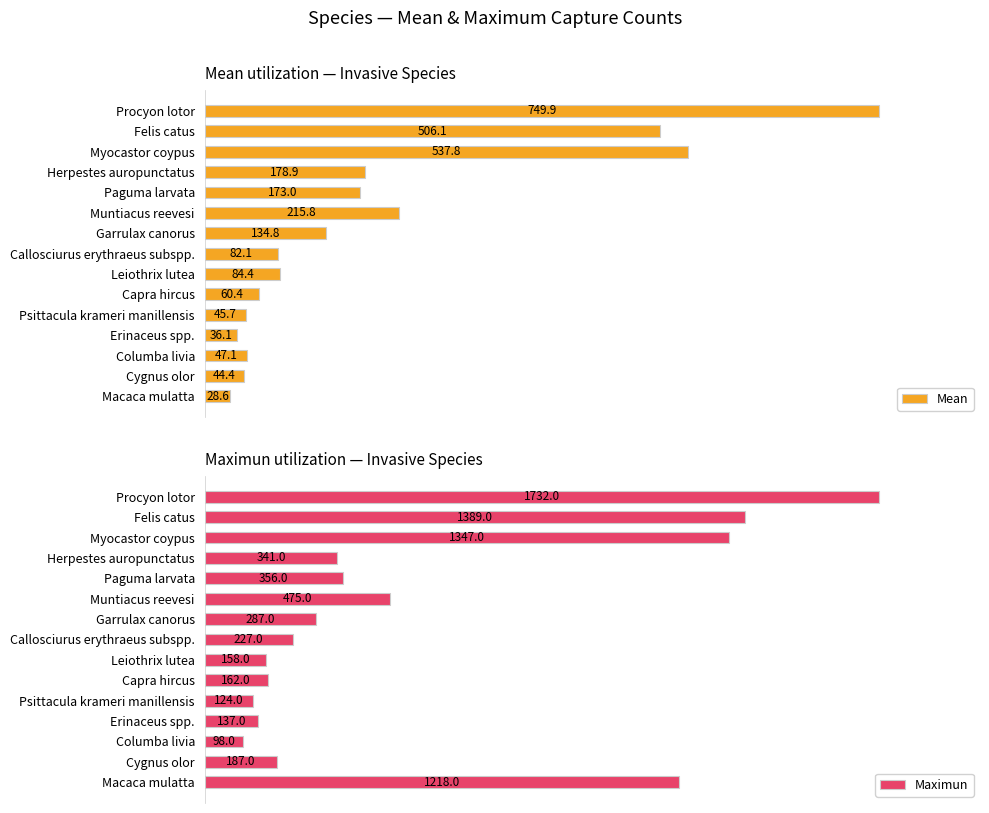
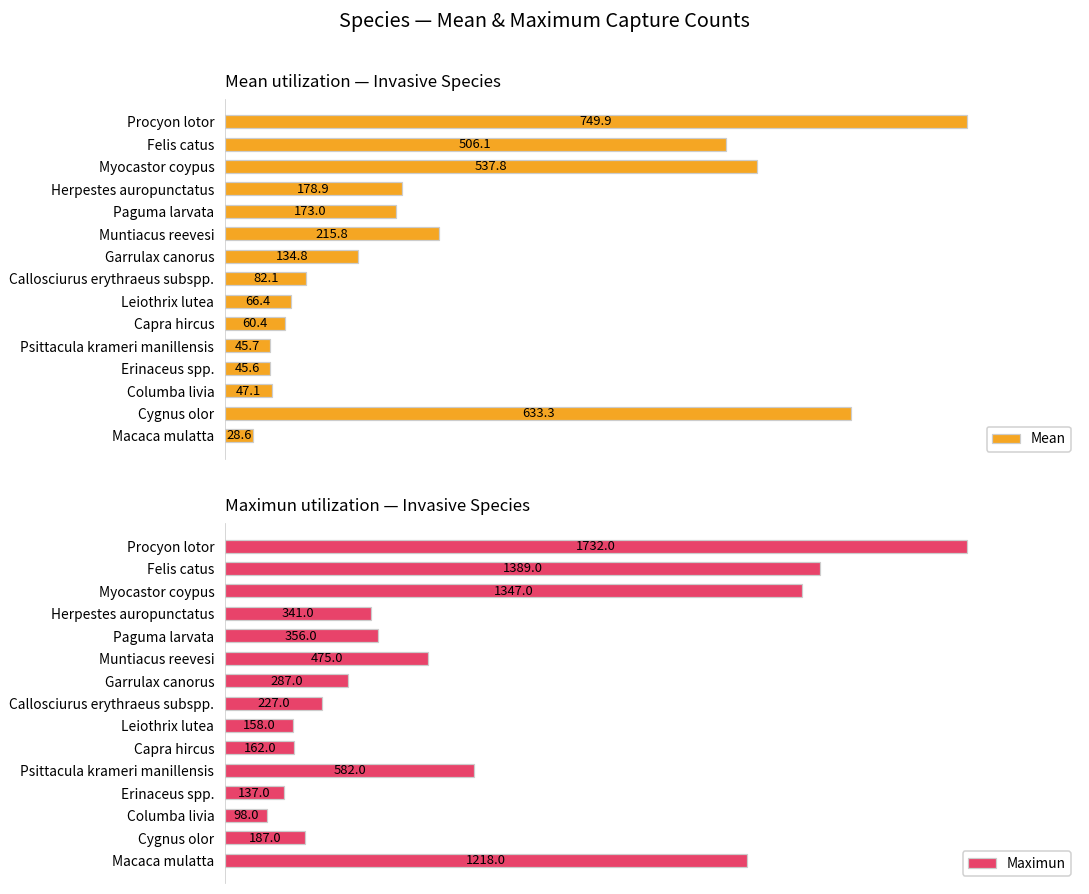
Mean utilization — Invasive Species, Leiothrix lutea: 84.4 -> 66.4
Mean utilization — Invasive Species, Erinaceus spp.: 36.1 -> 45.6
Mean utilization — Invasive Species, Cygnus olor: 44.4 -> 633.3
Maximun utilization — Invasive Species, Psittacula krameri manillensis: 124.0 -> 582.0
